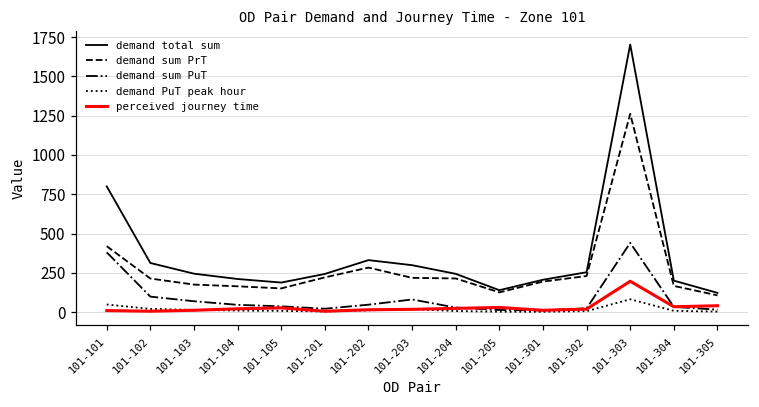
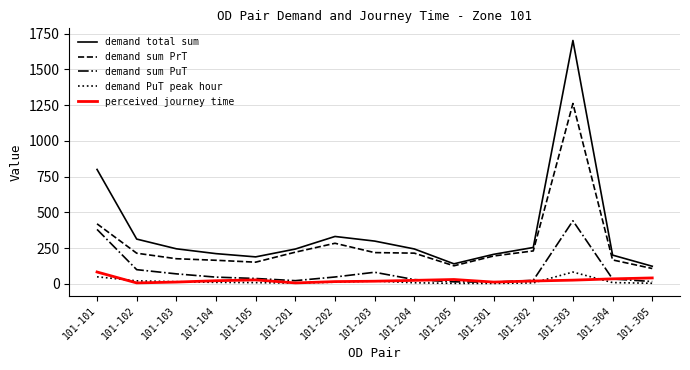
perceived journey time, 101-101: 10 -> 80
perceived journey time, 101-303: 200 -> 30
